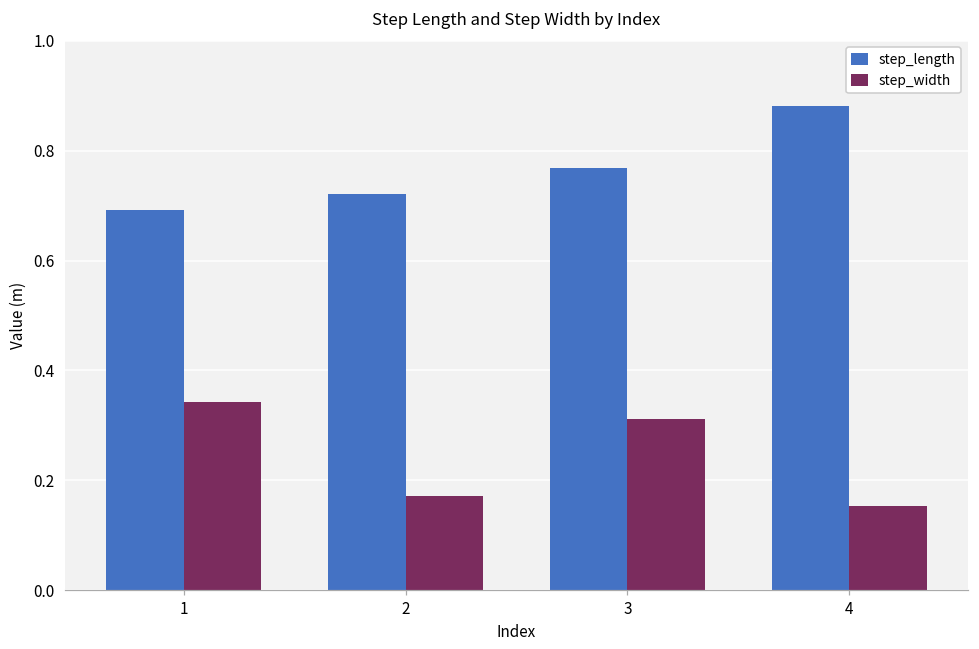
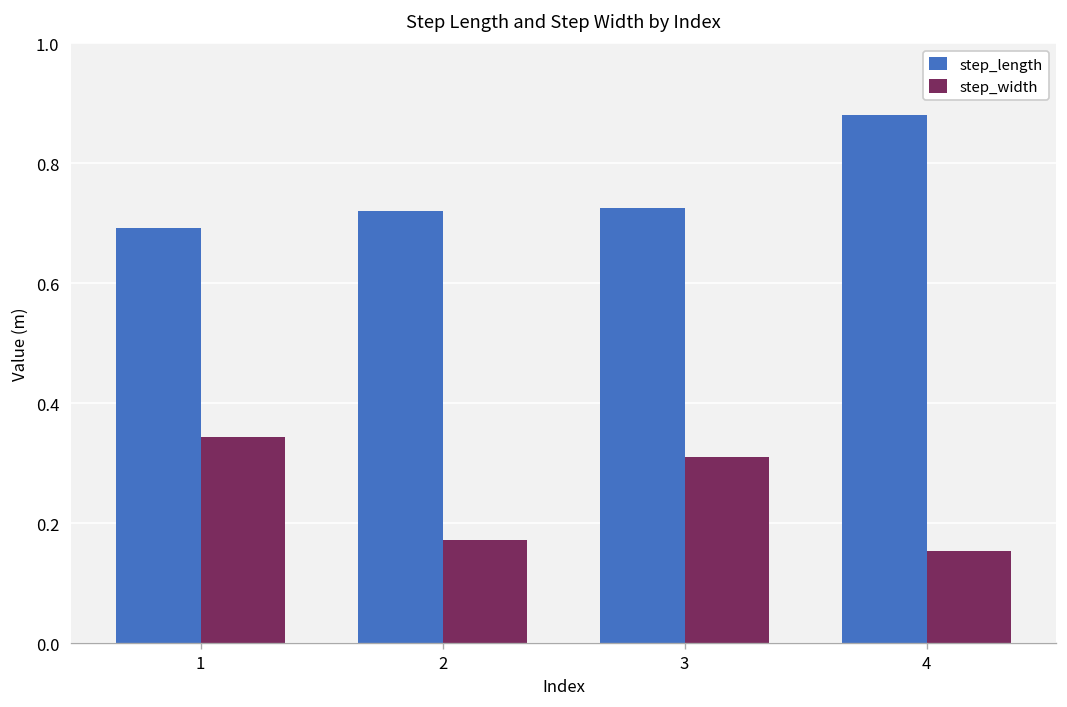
step_length, 3: 0.77 -> 0.72
